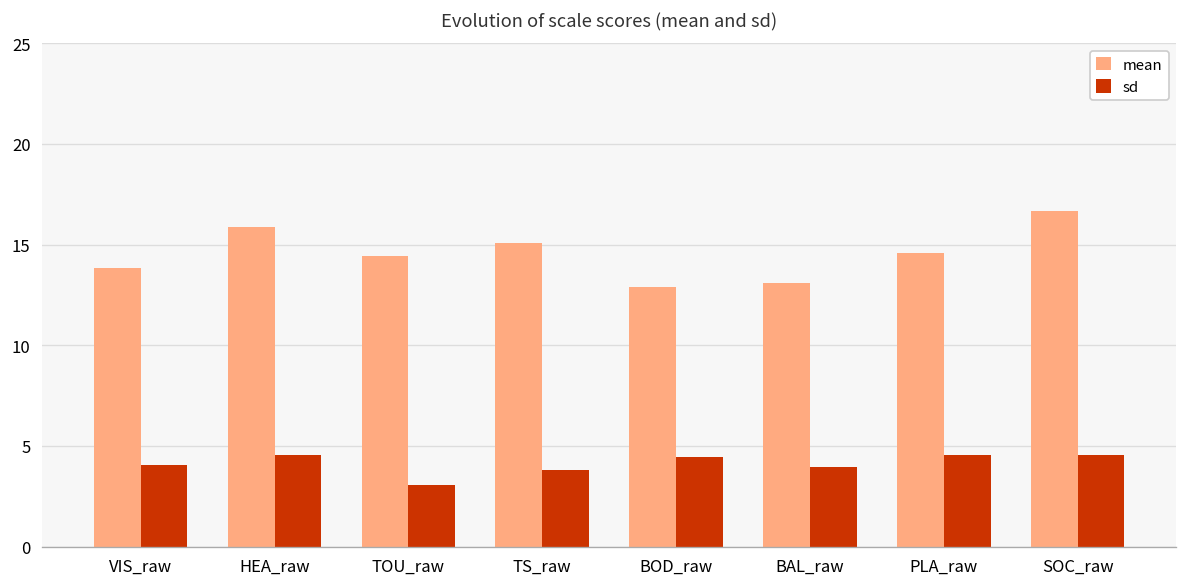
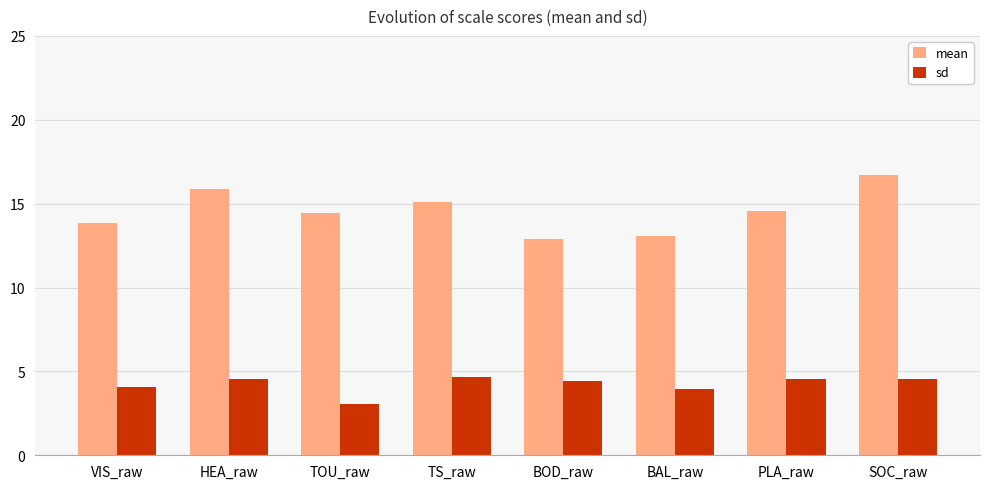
sd, TS_raw: 3.8 -> 4.7
